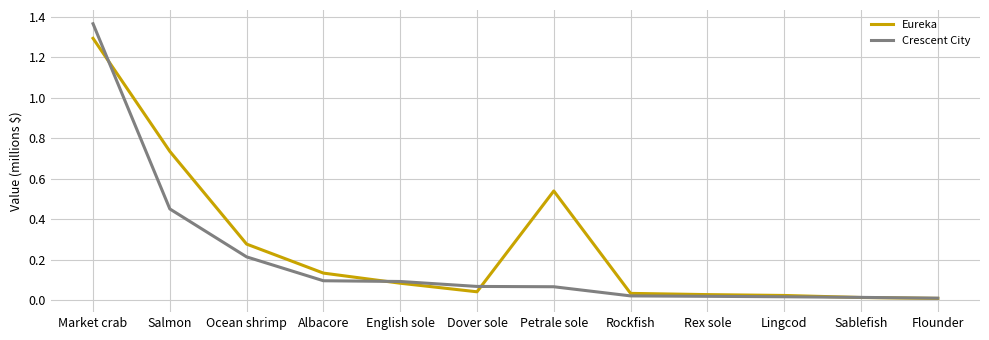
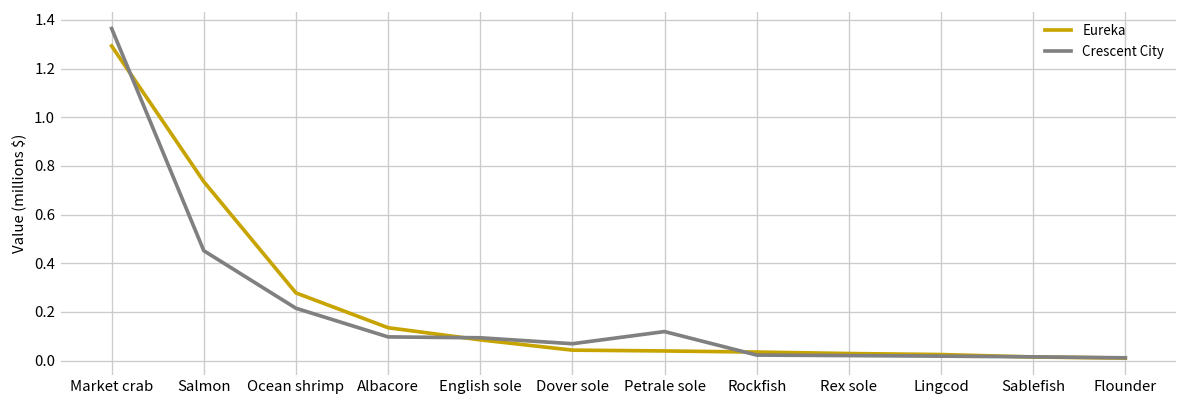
Eureka, Petrale sole: 0.54 -> 0.04
Crescent City, Petrale sole: 0.07 -> 0.12
